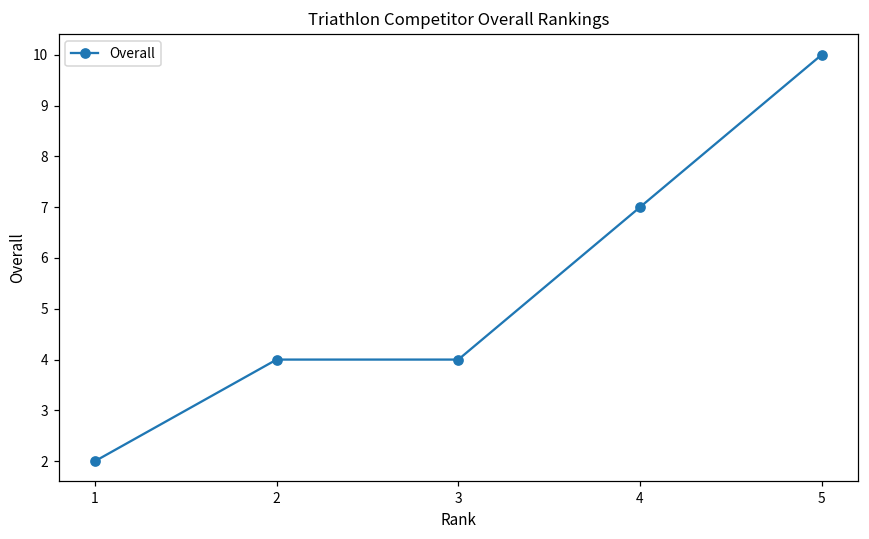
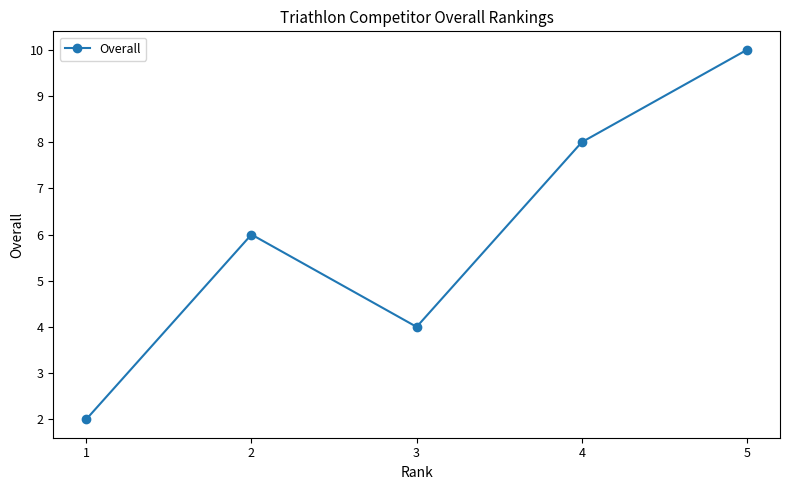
2: 4 -> 6
4: 7 -> 8
